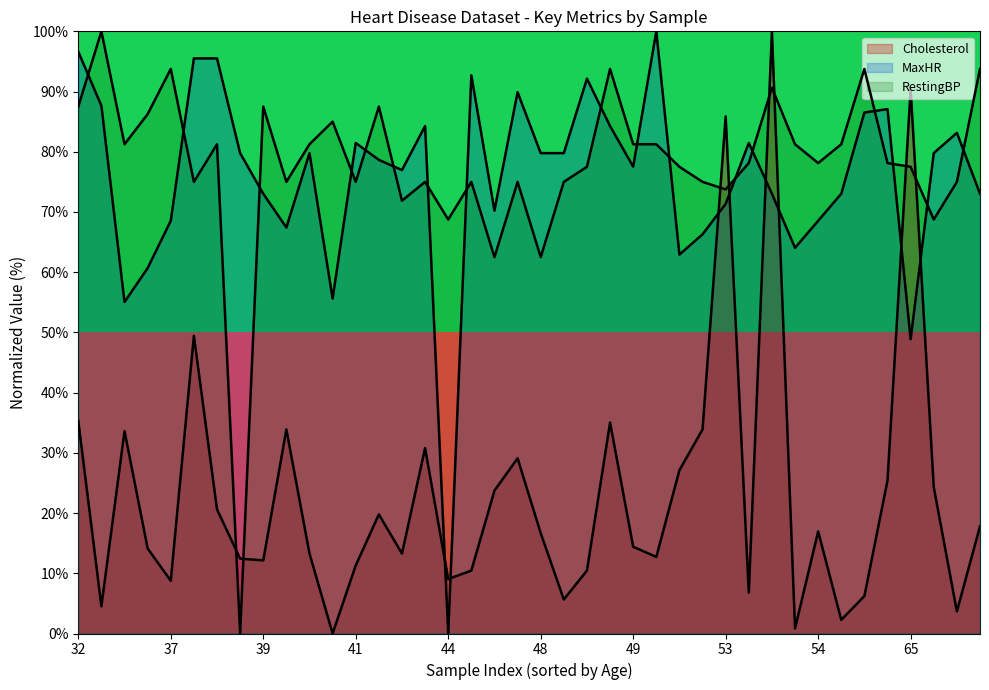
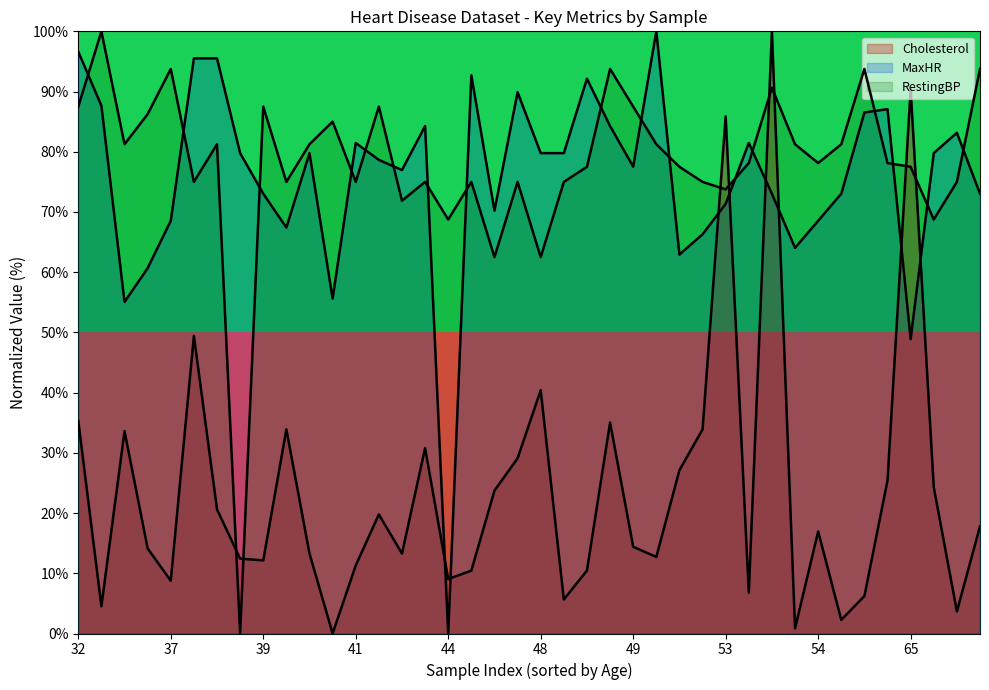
Cholesterol, 48: 17% -> 40%
RestingBP, 49: 81% -> 88%
